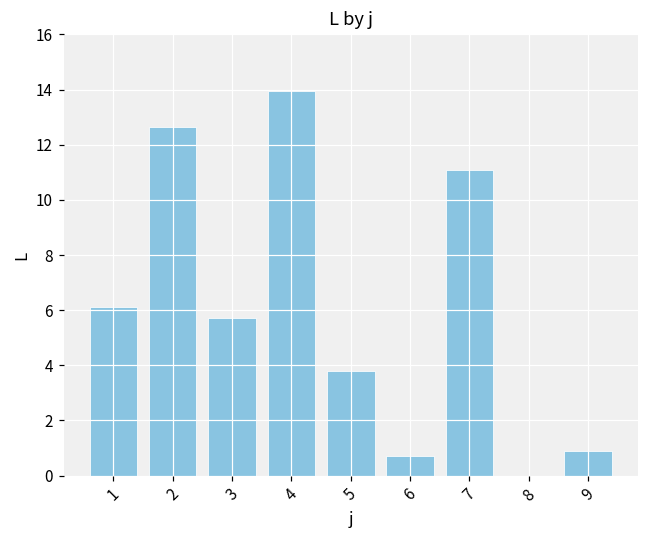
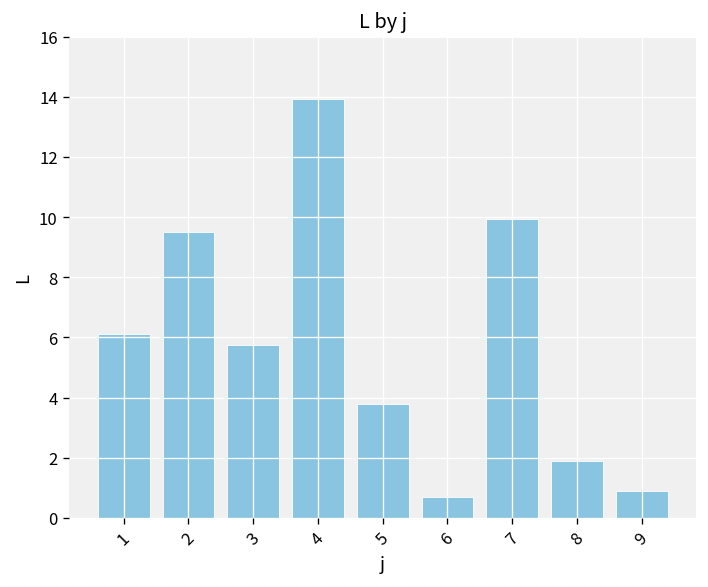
2: 12.6 -> 9.5
7: 11.1 -> 9.9
8: 0.0 -> 1.9
